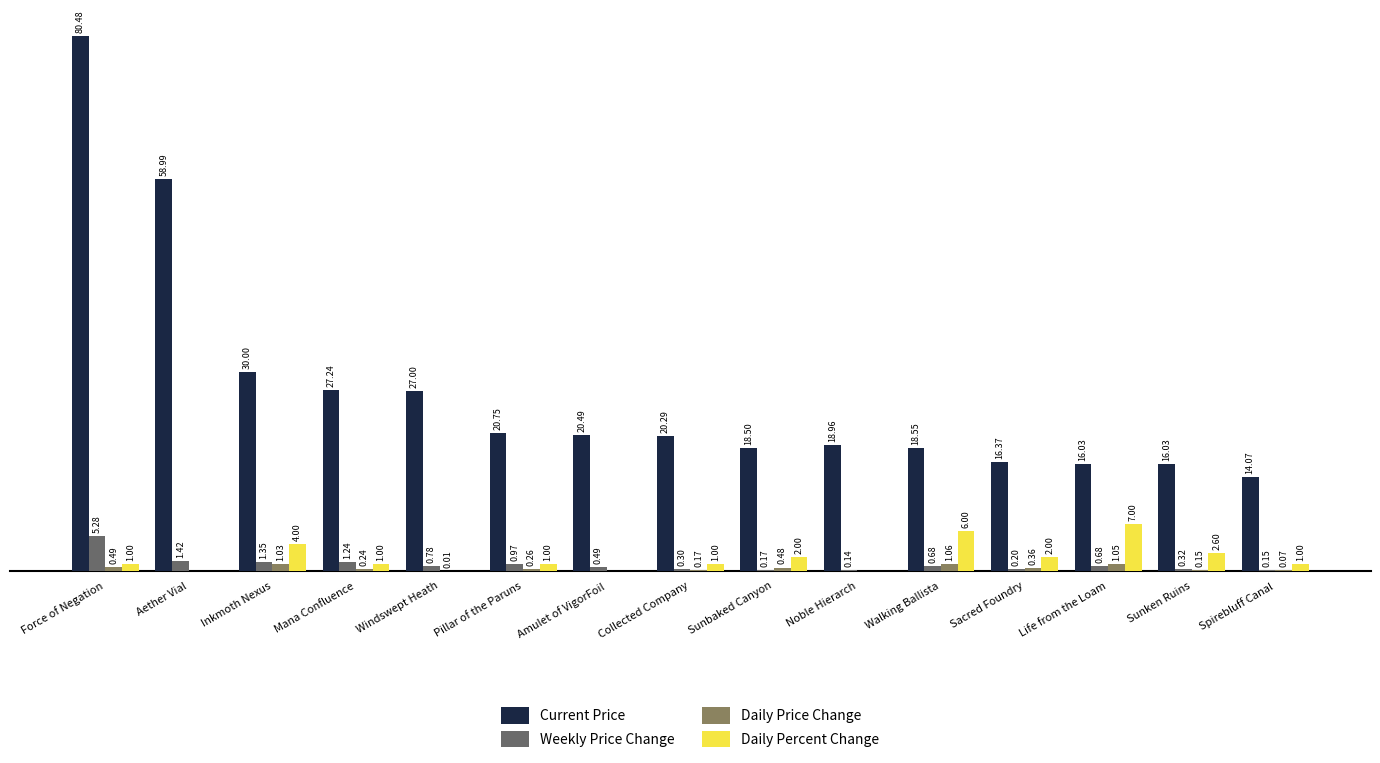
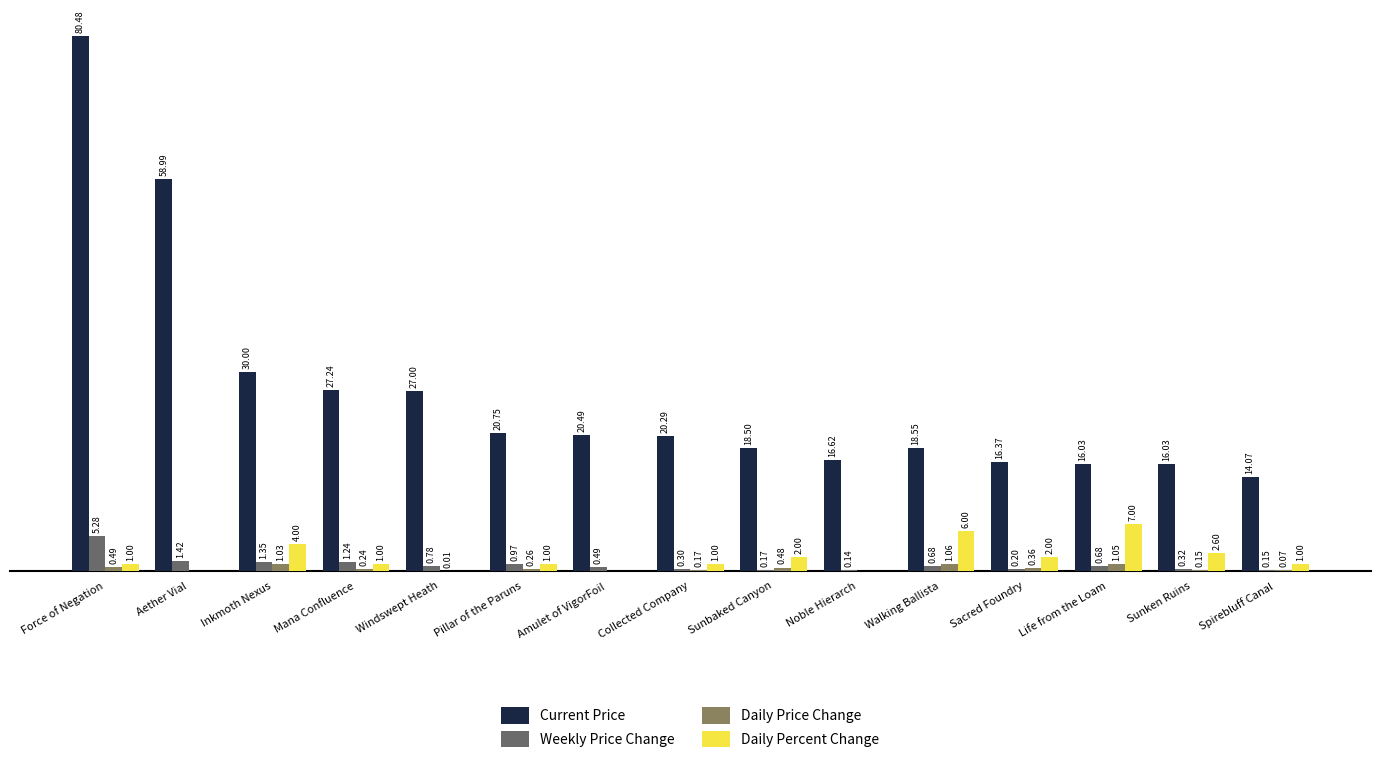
Current Price, Noble Hierarch: 18.96 -> 16.62
